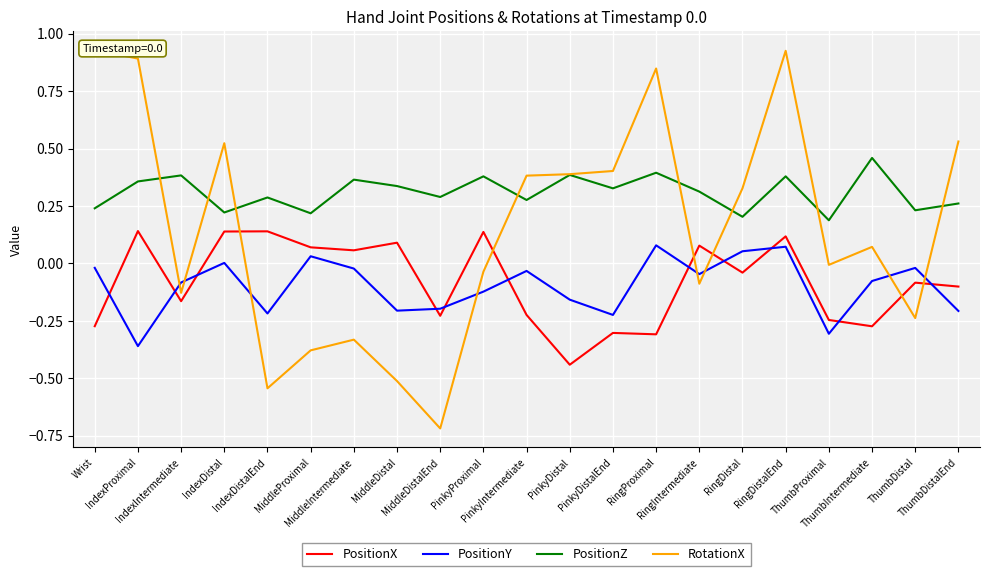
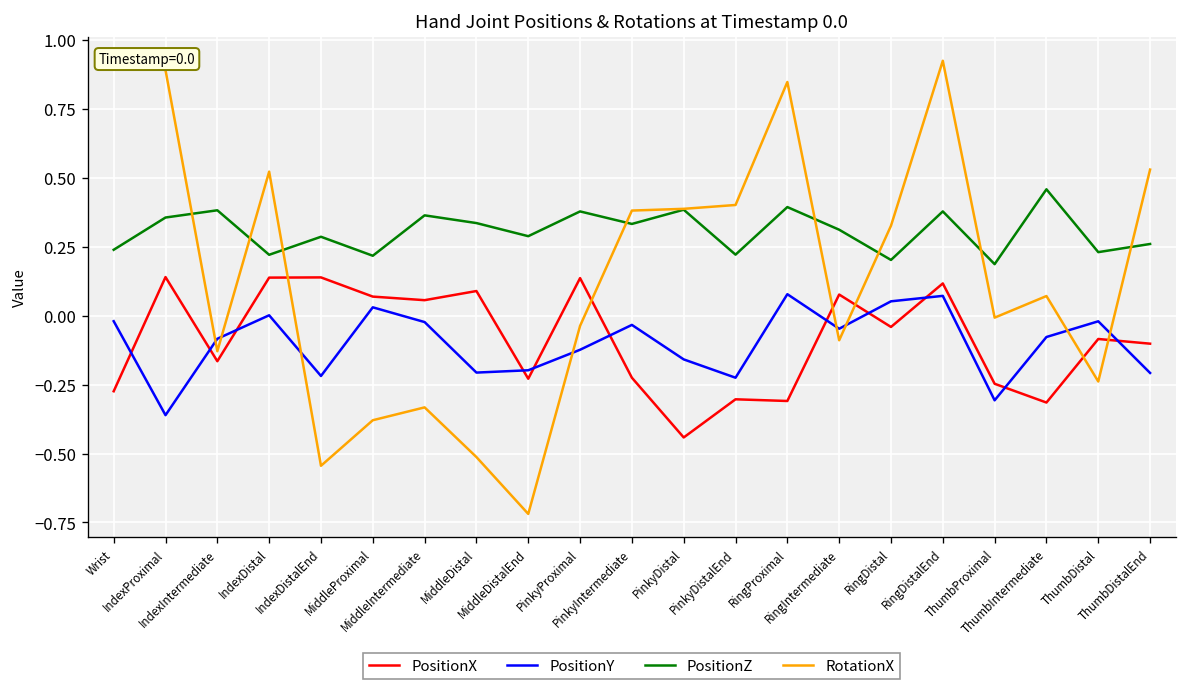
PositionZ, PinkyIntermediate: 0.28 -> 0.33
PositionZ, PinkyDistalEnd: 0.33 -> 0.22
PositionX, ThumbIntermediate: -0.27 -> -0.31
